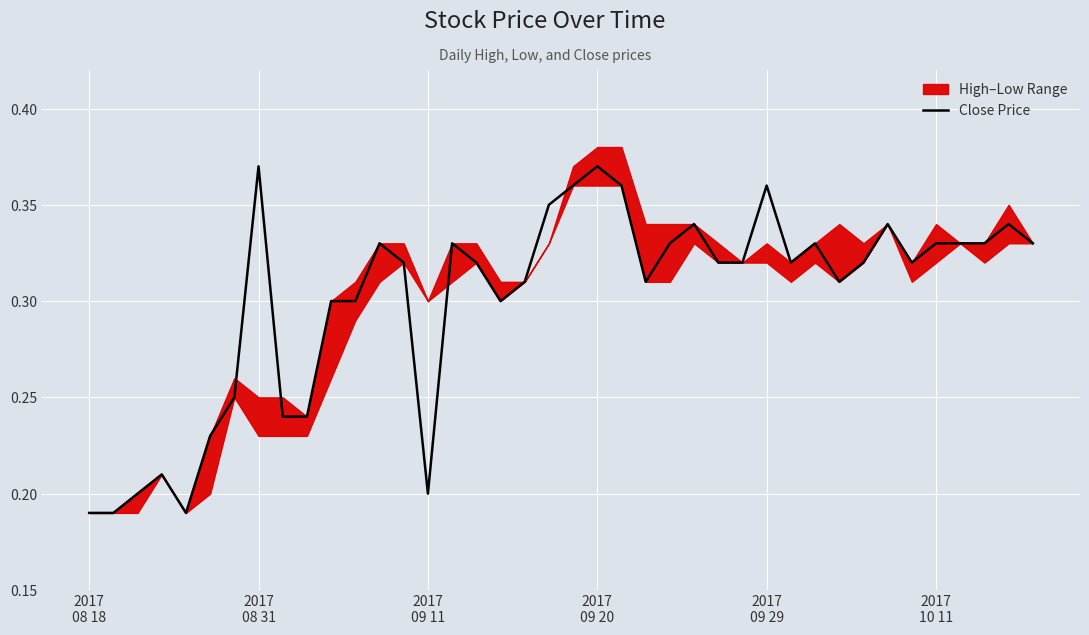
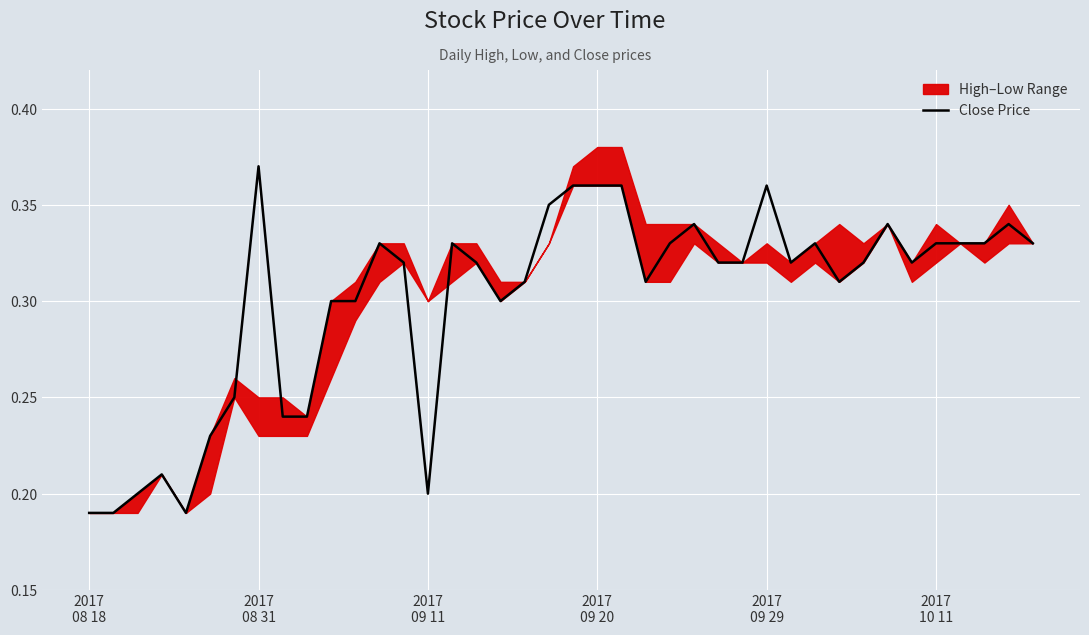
Close Price, 2017 09 20: 0.37 -> 0.36
